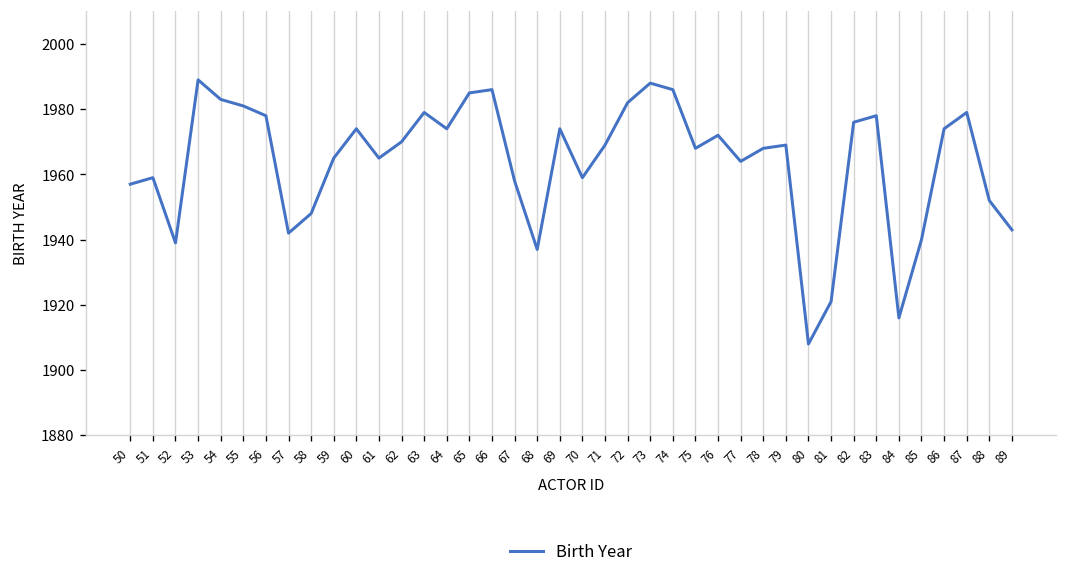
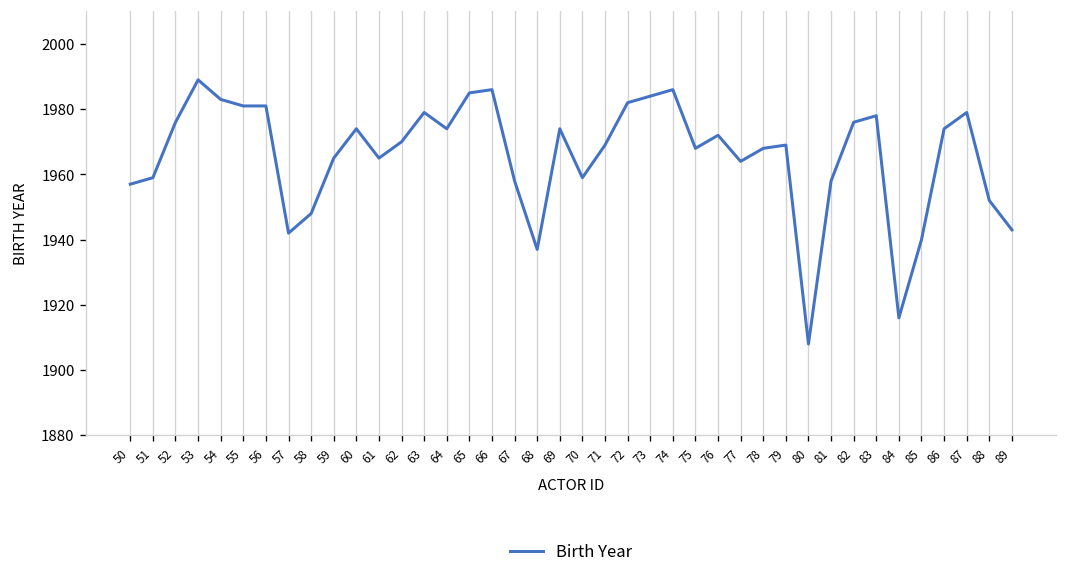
52: 1939 -> 1976
56: 1978 -> 1981
73: 1988 -> 1984
81: 1921 -> 1958
